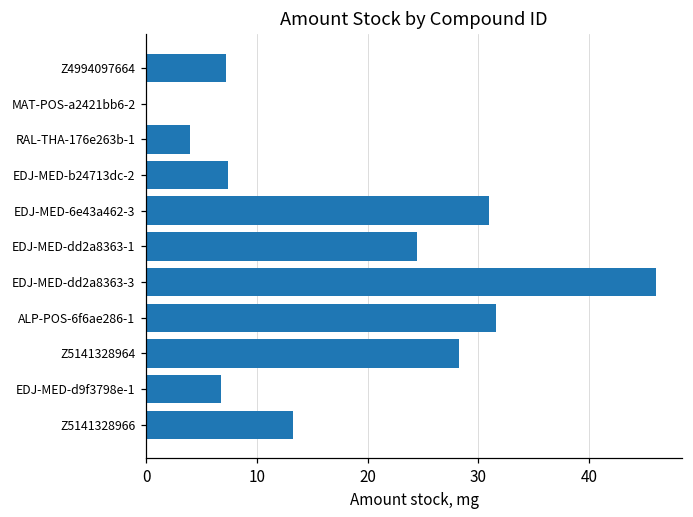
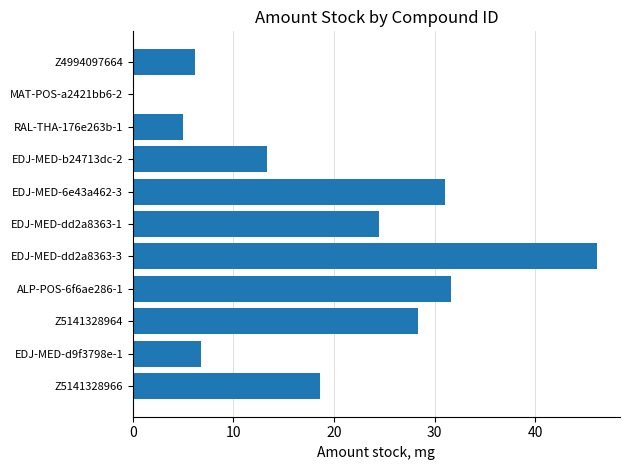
Z4994097664: 7.2 -> 6.2
RAL-THA-176e263b-1: 4 -> 5
EDJ-MED-b24713dc-2: 7.4 -> 13.3
Z5141328966: 13.3 -> 18.6
